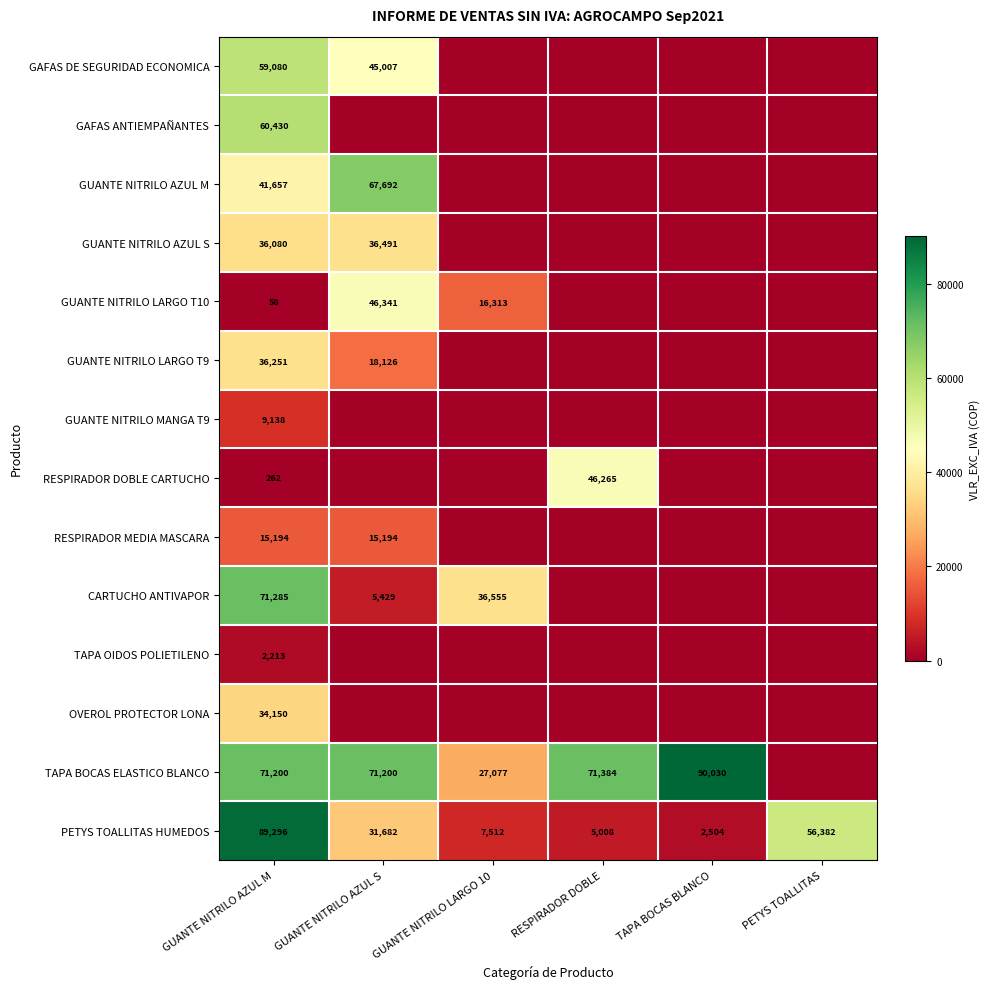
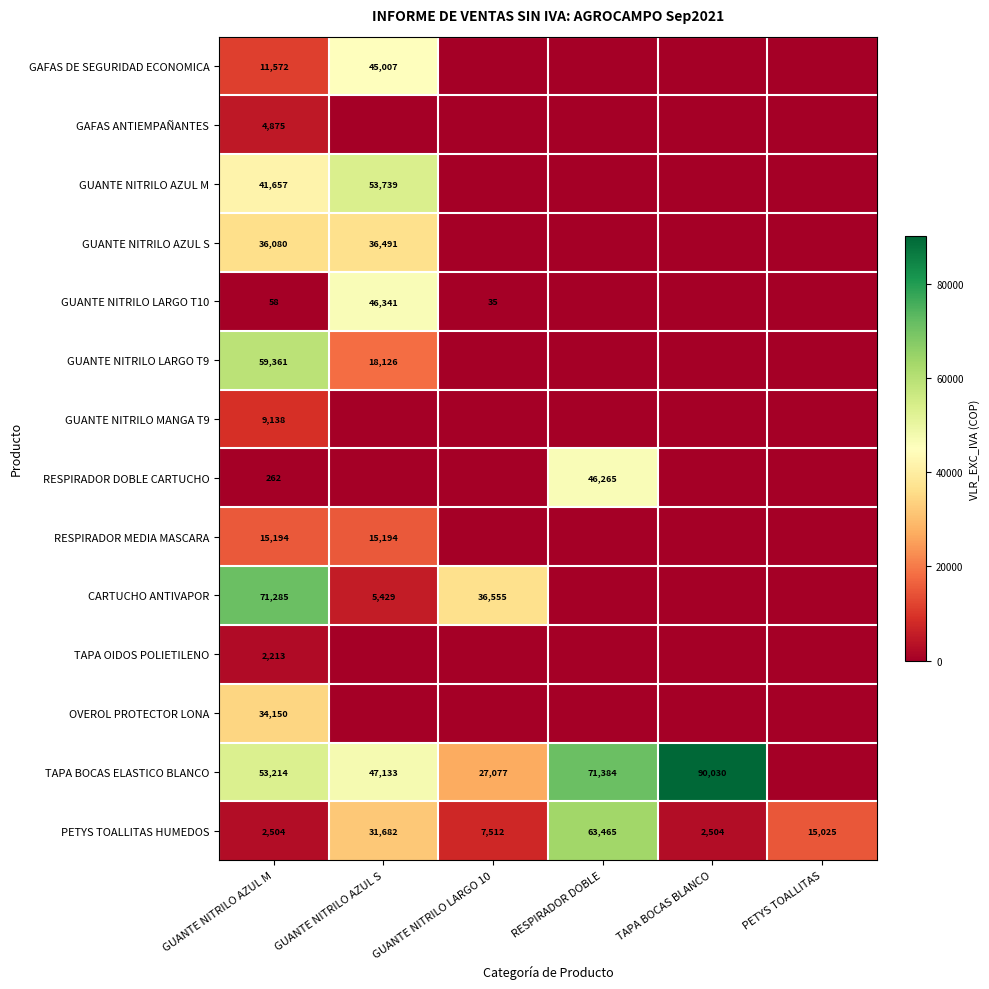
GAFAS DE SEGURIDAD ECONOMICA, GUANTE NITRILO AZUL M: 59,080 -> 11,572
GAFAS ANTIEMPAÑANTES, GUANTE NITRILO AZUL M: 60,430 -> 4,875
GUANTE NITRILO AZUL M, GUANTE NITRILO AZUL S: 67,692 -> 53,739
GUANTE NITRILO LARGO T10, GUANTE NITRILO LARGO 10: 16,313 -> 35
GUANTE NITRILO LARGO T9, GUANTE NITRILO AZUL M: 36,251 -> 59,361
TAPA BOCAS ELASTICO BLANCO, GUANTE NITRILO AZUL M: 71,200 -> 53,214
TAPA BOCAS ELASTICO BLANCO, GUANTE NITRILO AZUL S: 71,200 -> 47,133
PETYS TOALLITAS HUMEDOS, GUANTE NITRILO AZUL M: 89,296 -> 2,504
PETYS TOALLITAS HUMEDOS, RESPIRADOR DOBLE: 5,008 -> 63,465
PETYS TOALLITAS HUMEDOS, PETYS TOALLITAS: 56,382 -> 15,025
